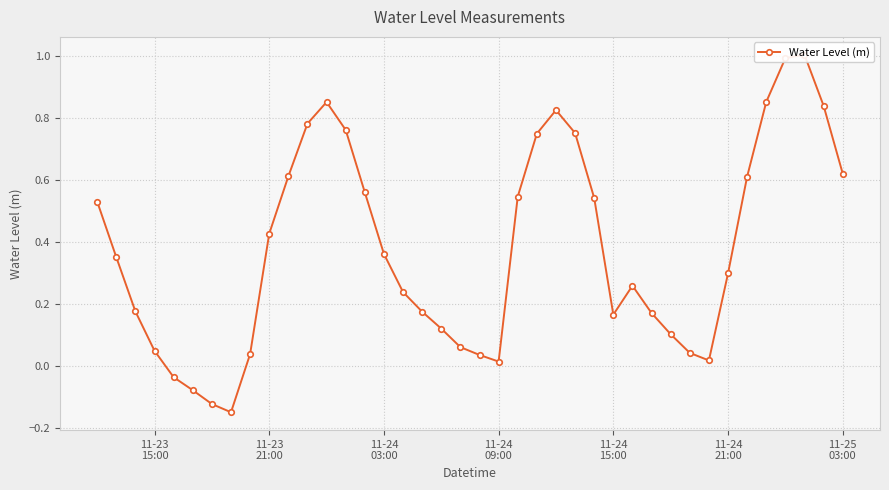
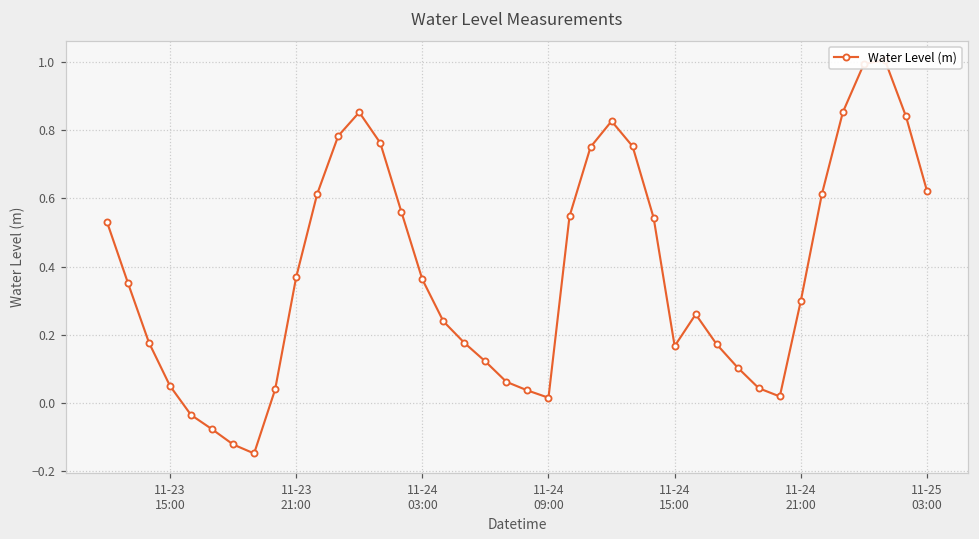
11-23 21:00: 0.43 -> 0.37
